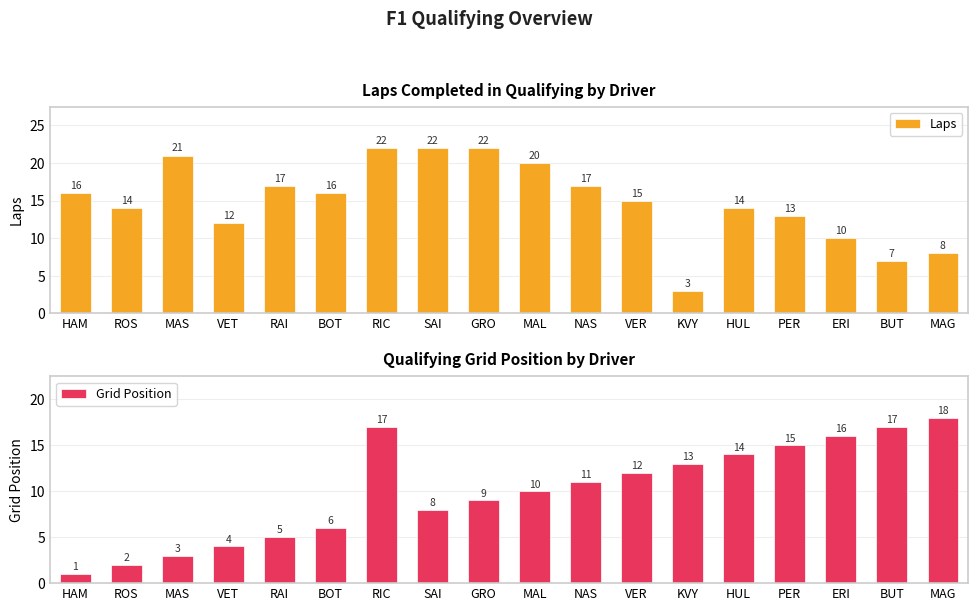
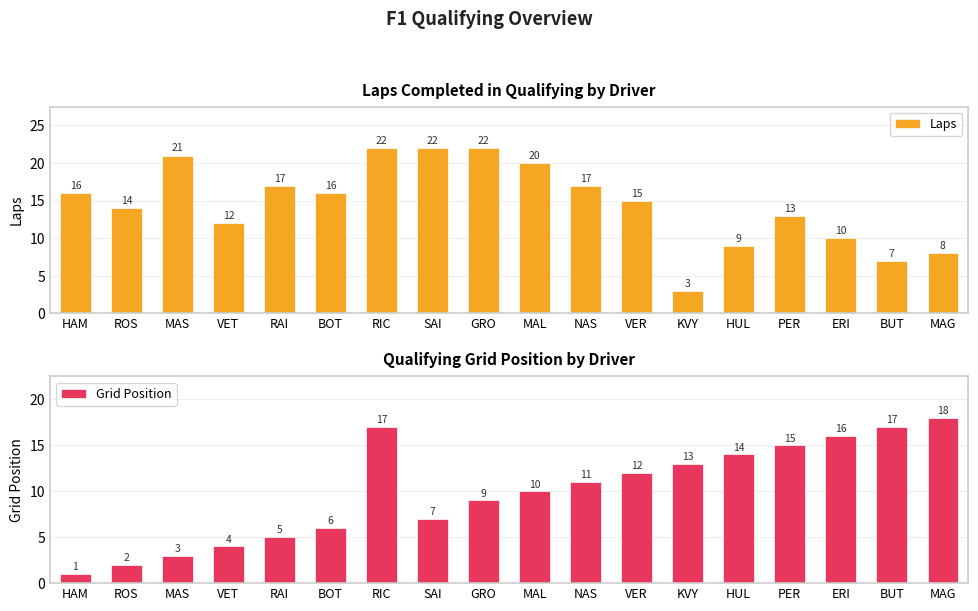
Laps Completed in Qualifying by Driver, HUL: 14 -> 9
Qualifying Grid Position by Driver, SAI: 8 -> 7
